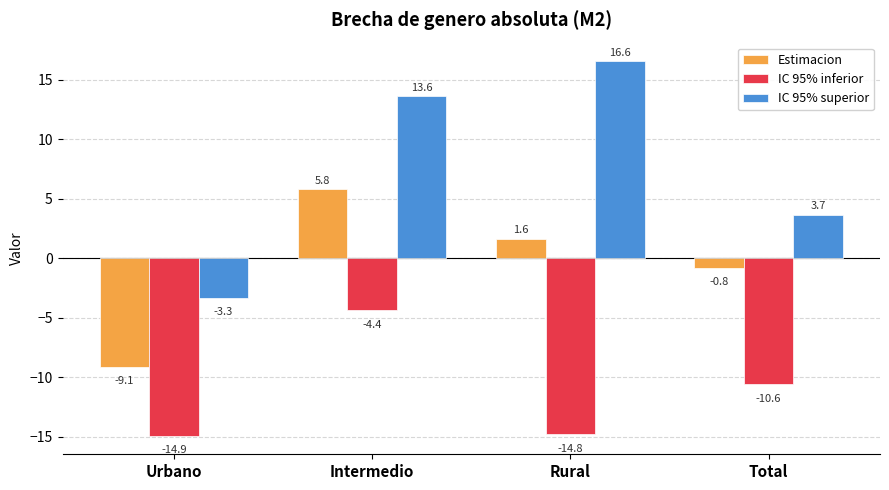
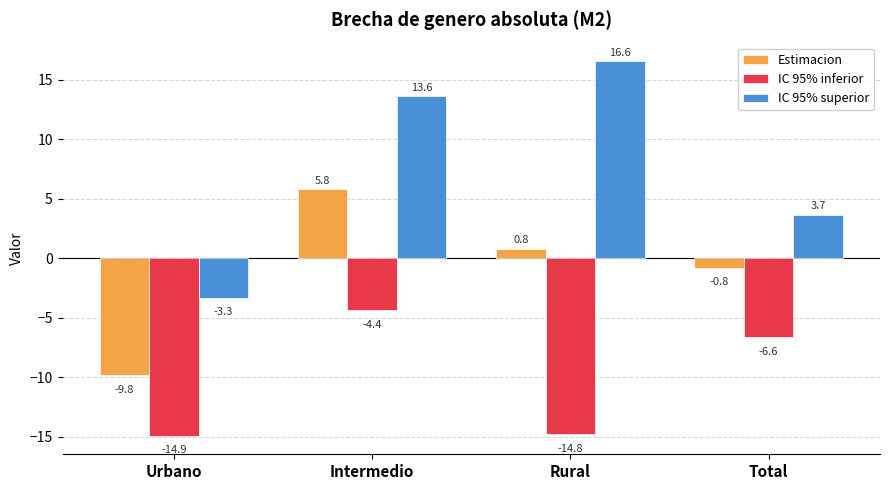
Estimacion, Urbano: -9.1 -> -9.8
Estimacion, Rural: 1.6 -> 0.8
IC 95% inferior, Total: -10.6 -> -6.6
